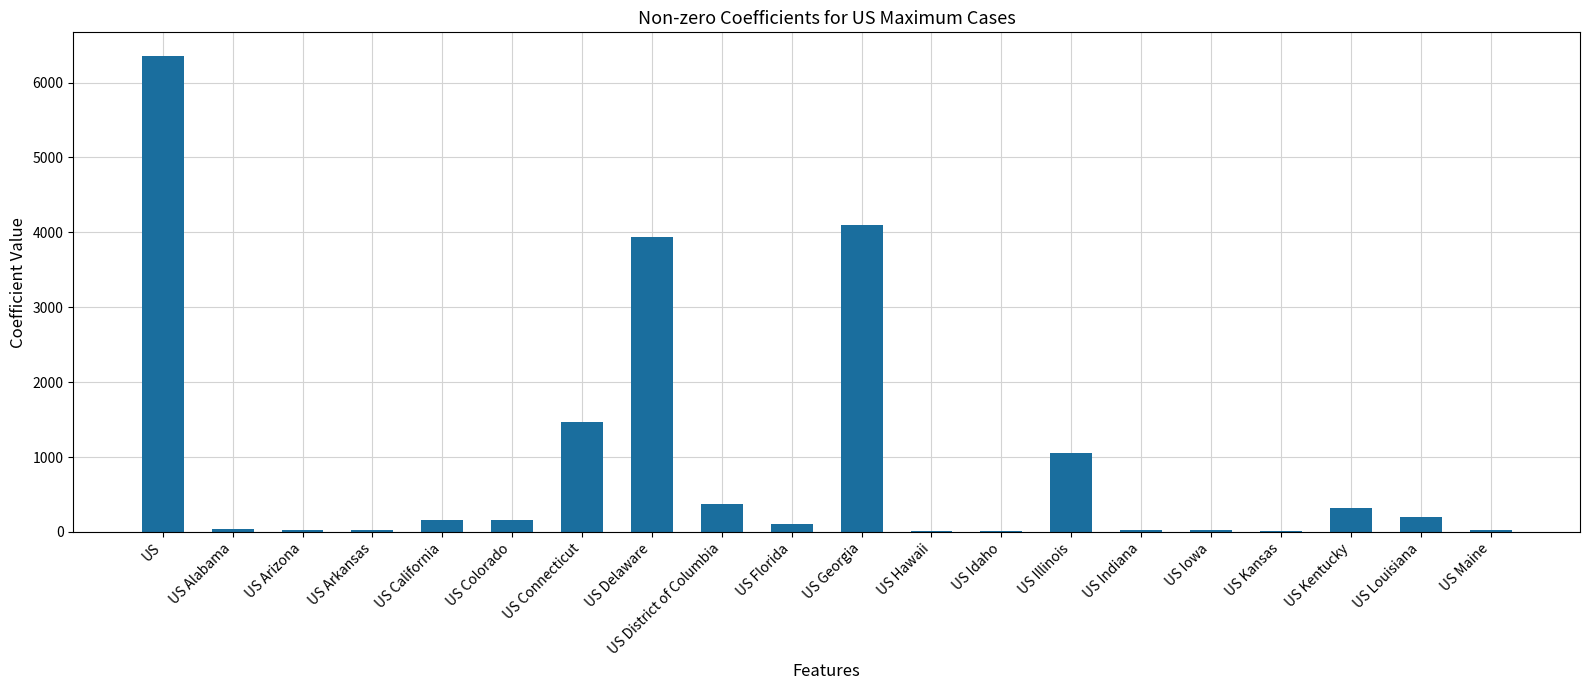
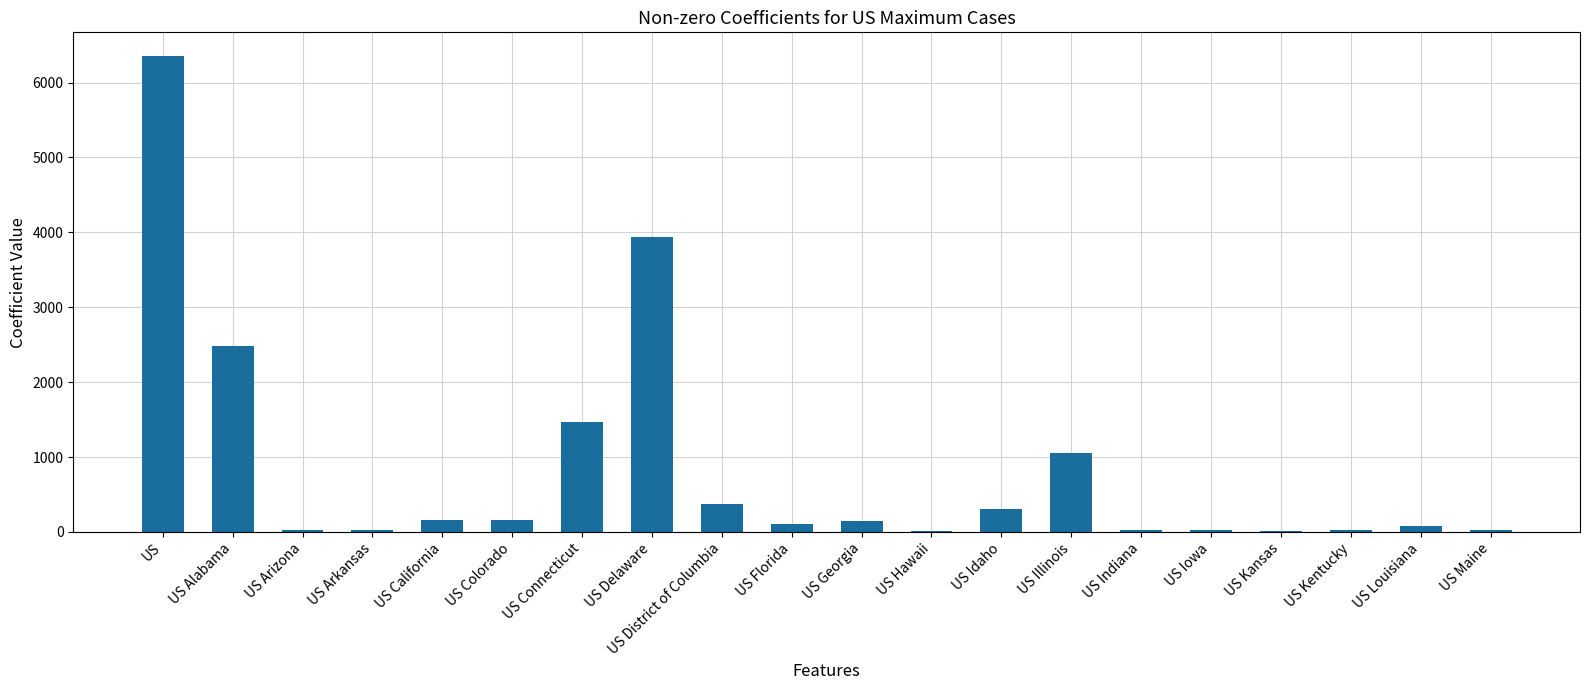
US Alabama: 0 -> 2500
US Georgia: 4100 -> 100
US Idaho: 0 -> 300
US Kentucky: 300 -> 0
US Louisiana: 200 -> 100
